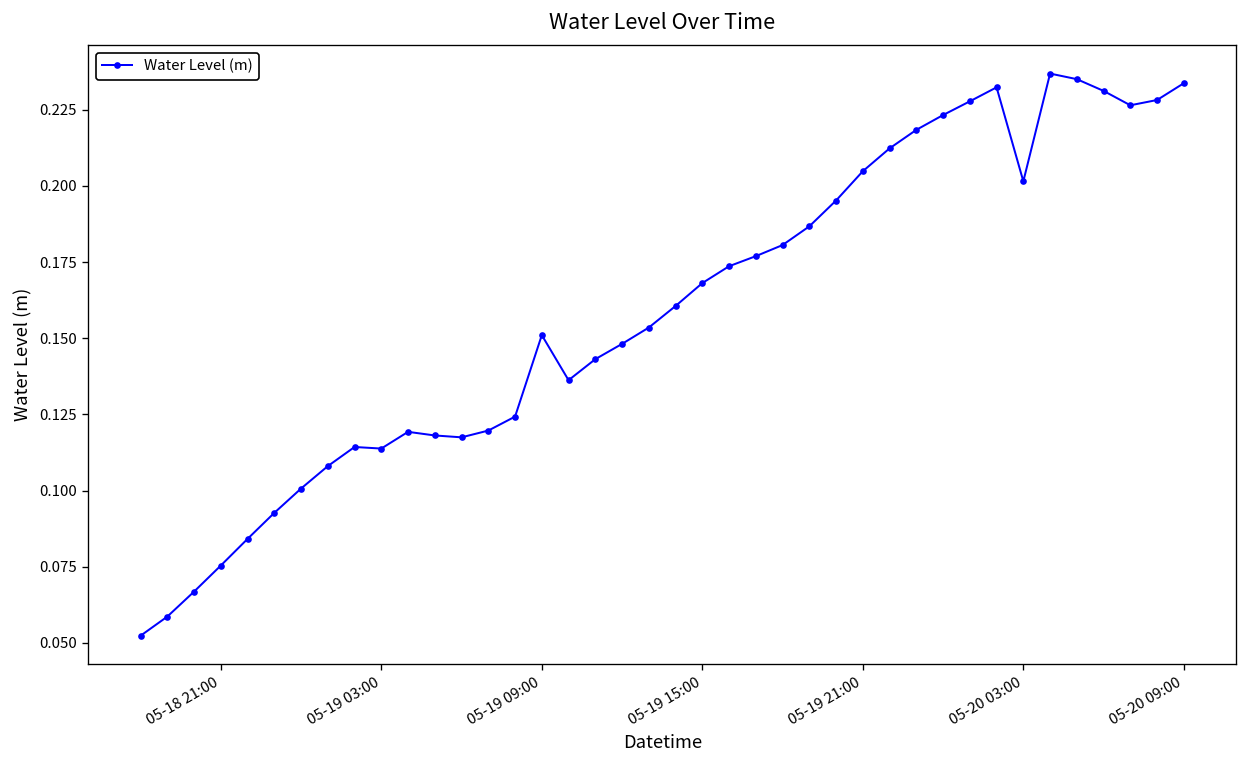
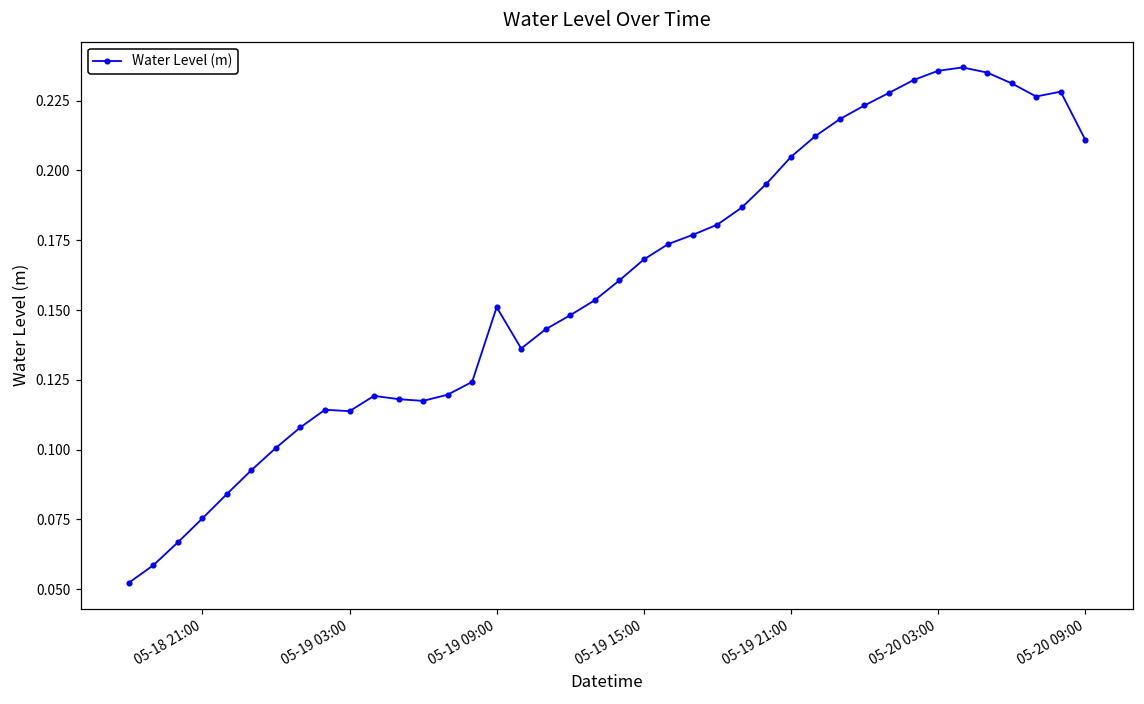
05-20 03:00: 0.201 -> 0.236
05-20 09:00: 0.234 -> 0.211
